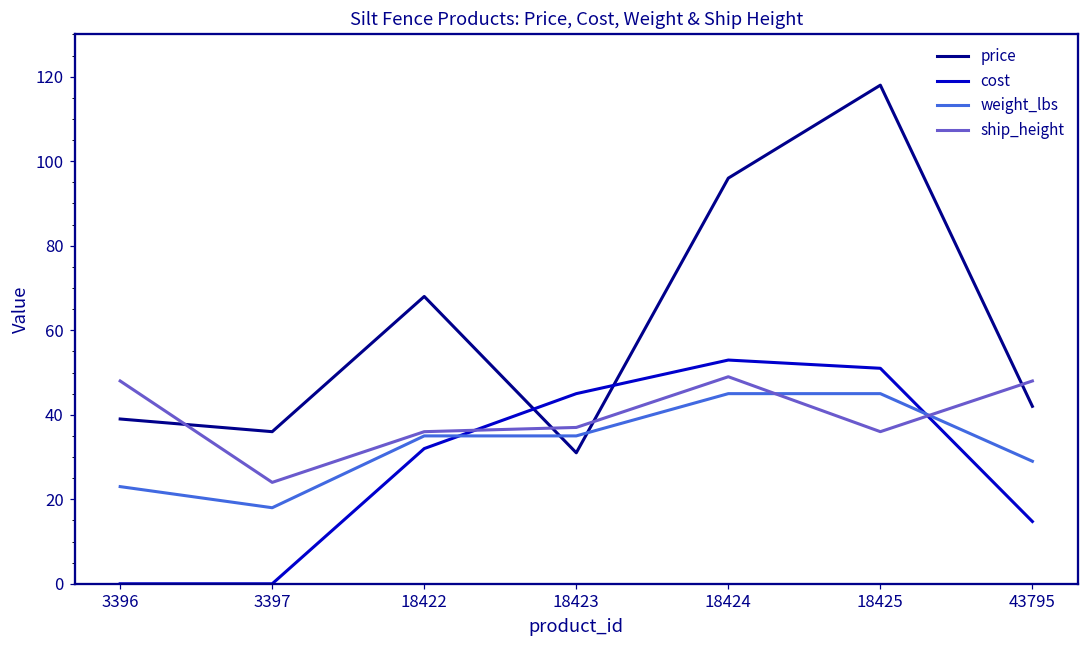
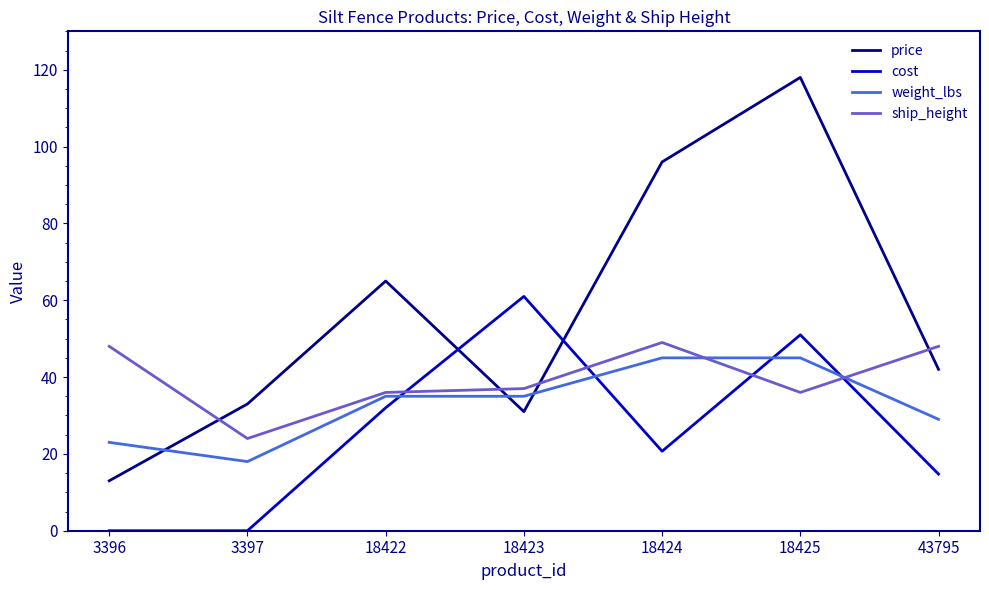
price, 3396: 39 -> 13
price, 3397: 36 -> 33
price, 18422: 68 -> 65
cost, 18423: 45 -> 61
cost, 18424: 53 -> 21
